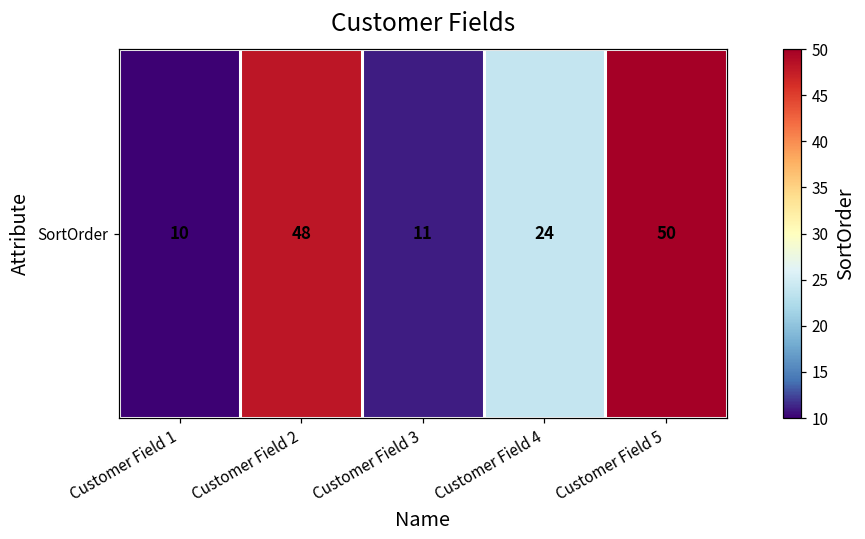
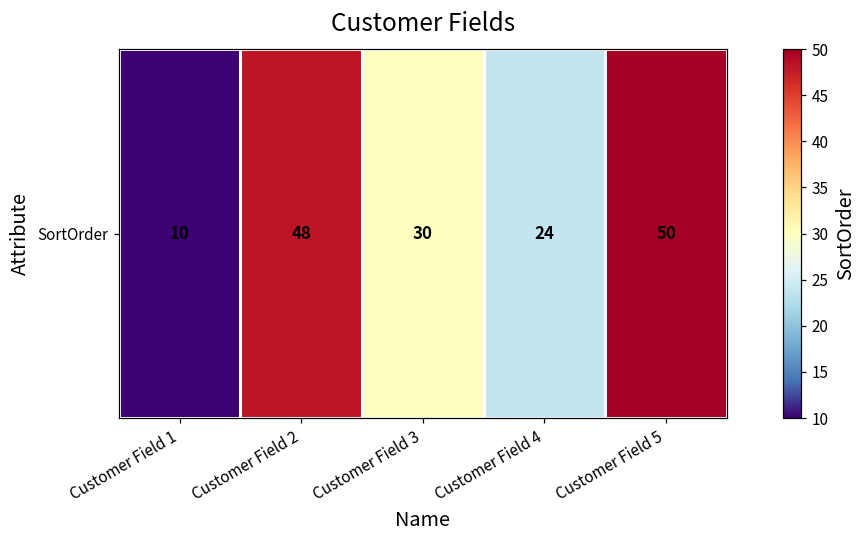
SortOrder, Customer Field 3: 11 -> 30
